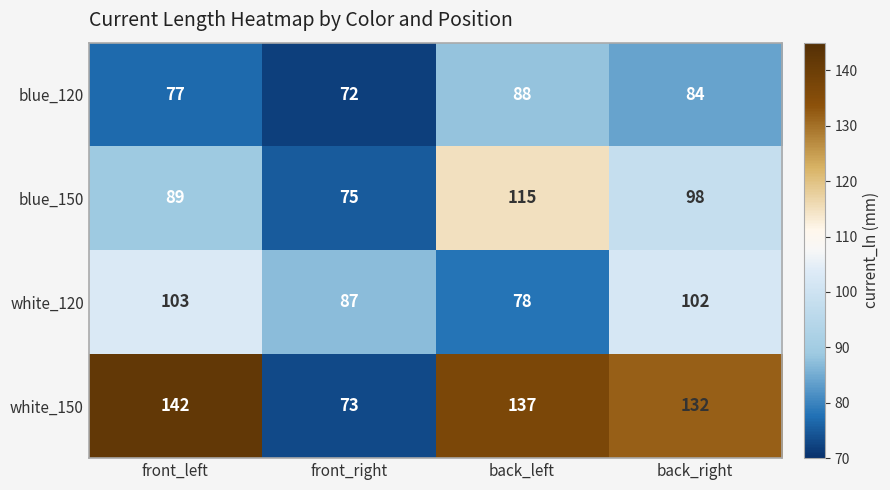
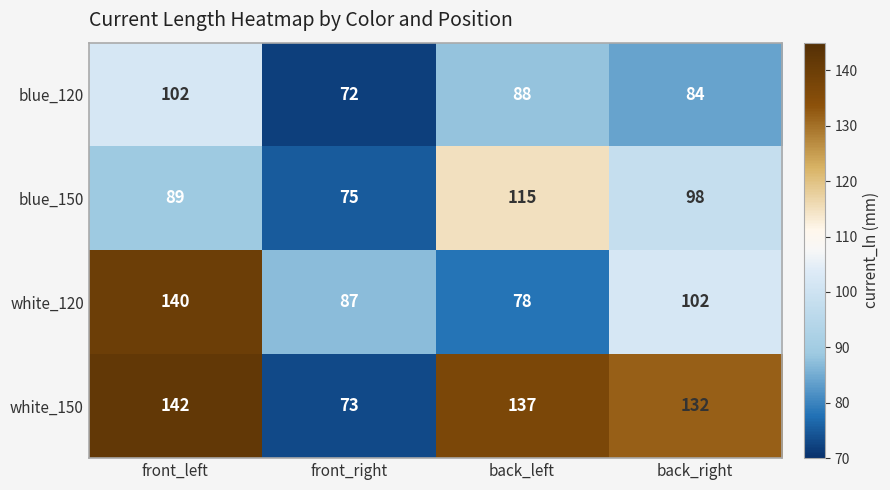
blue_120, front_left: 77 -> 102
white_120, front_left: 103 -> 140
